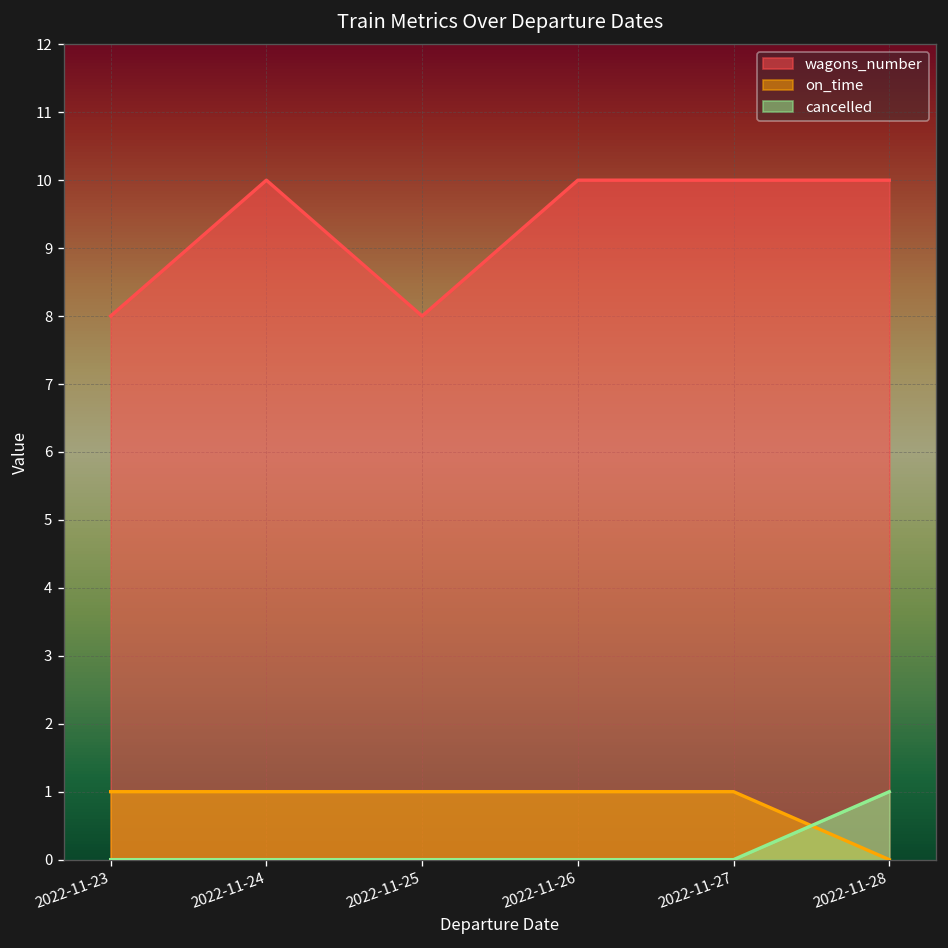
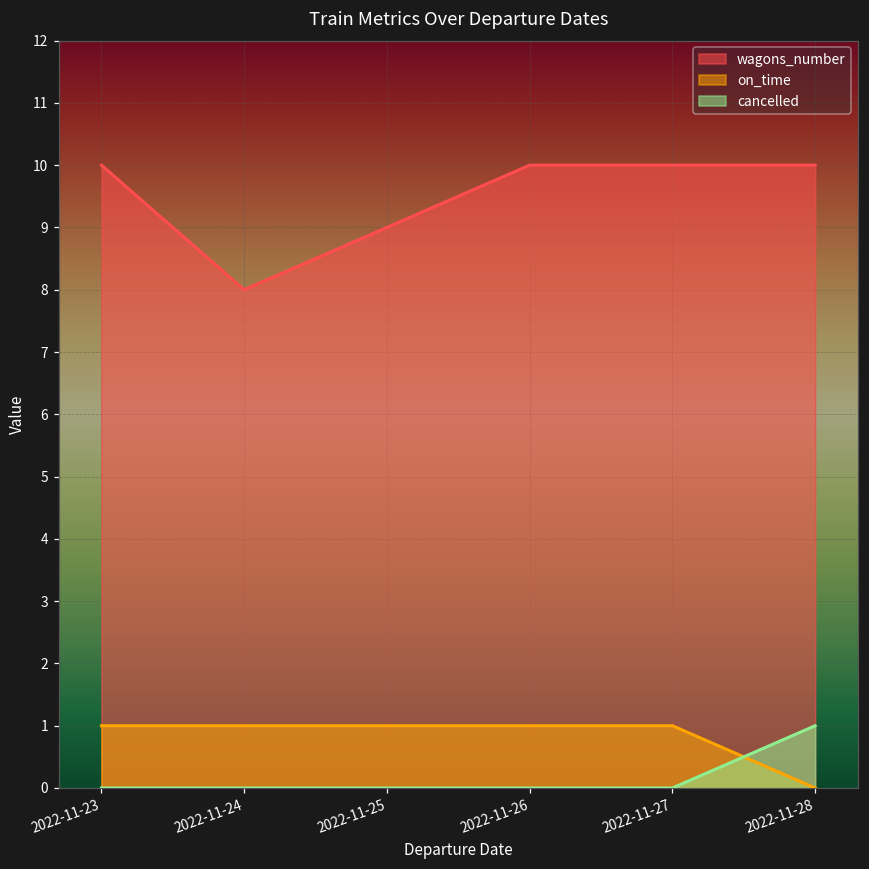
wagons_number, 2022-11-23: 8 -> 10
wagons_number, 2022-11-24: 10 -> 8
wagons_number, 2022-11-25: 8 -> 9
